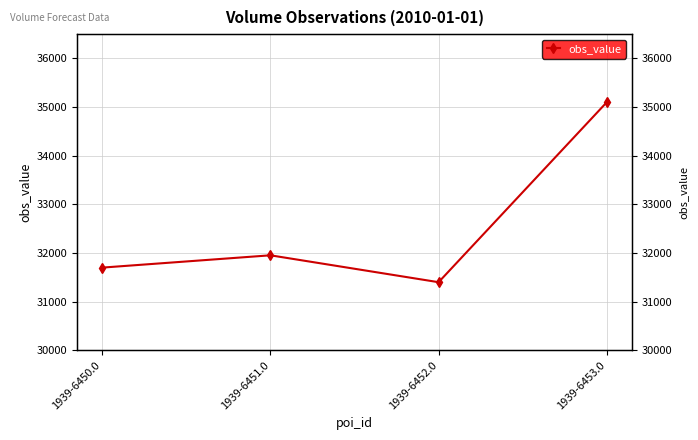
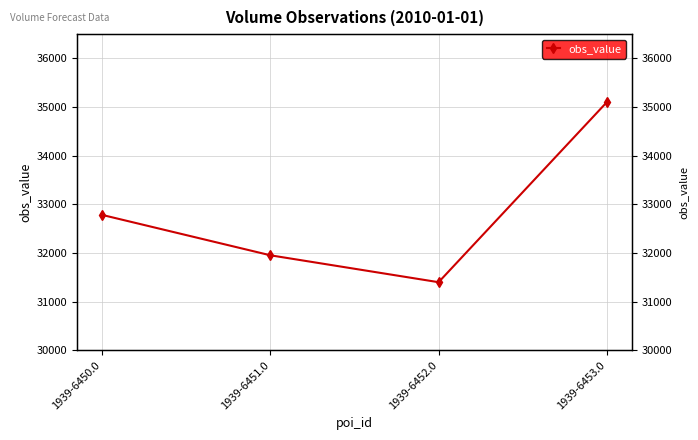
1939-6450.0: 31700 -> 32800
